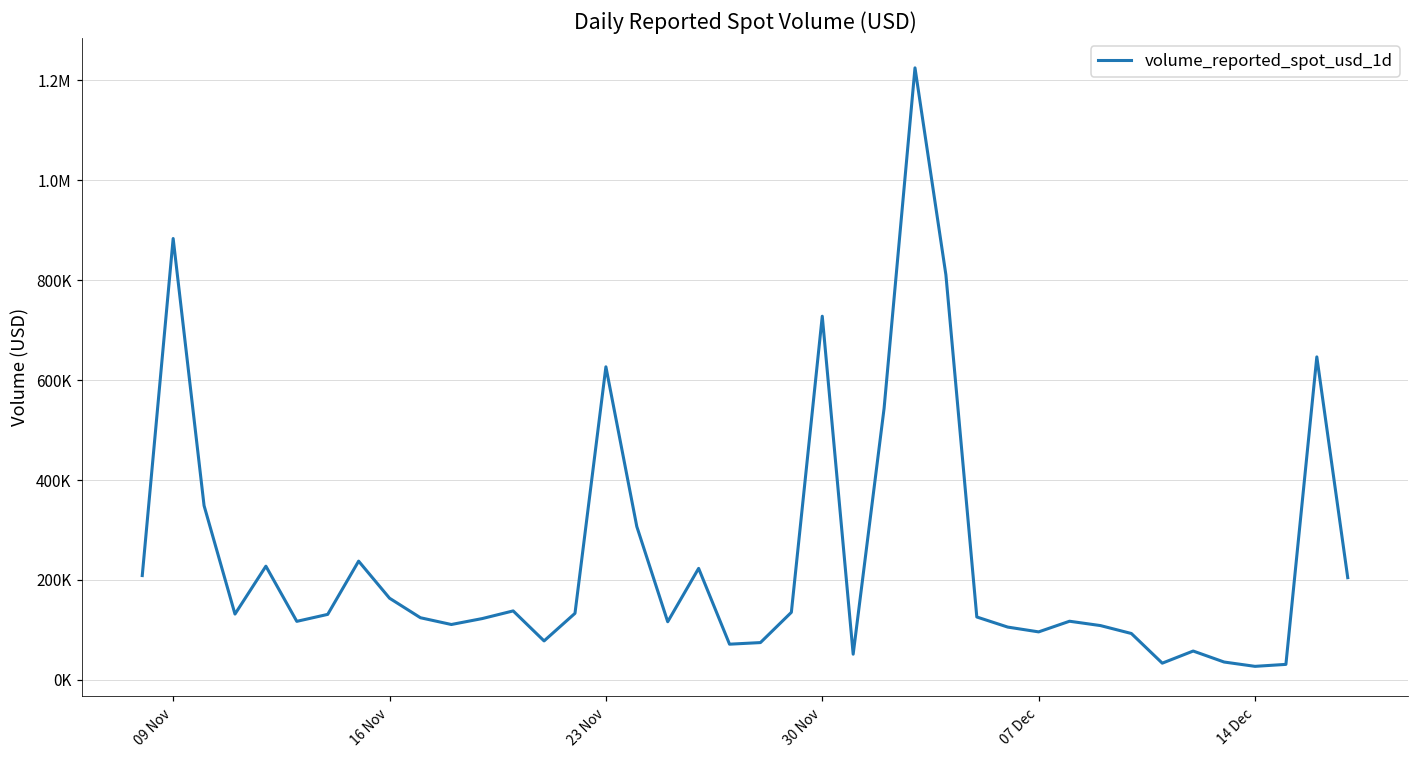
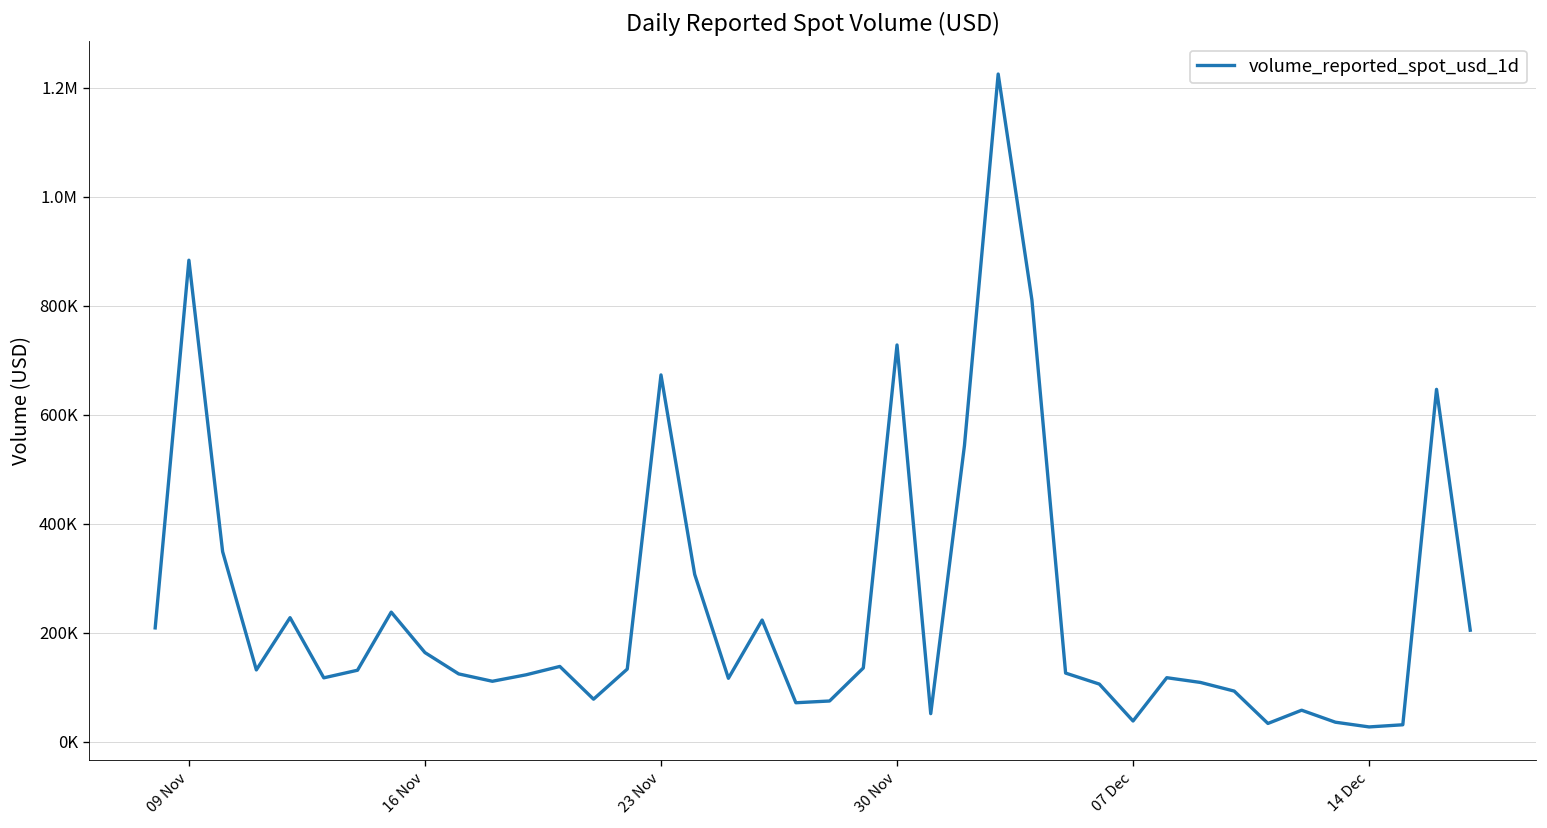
23 Nov: 630000 -> 670000
07 Dec: 100000 -> 40000
